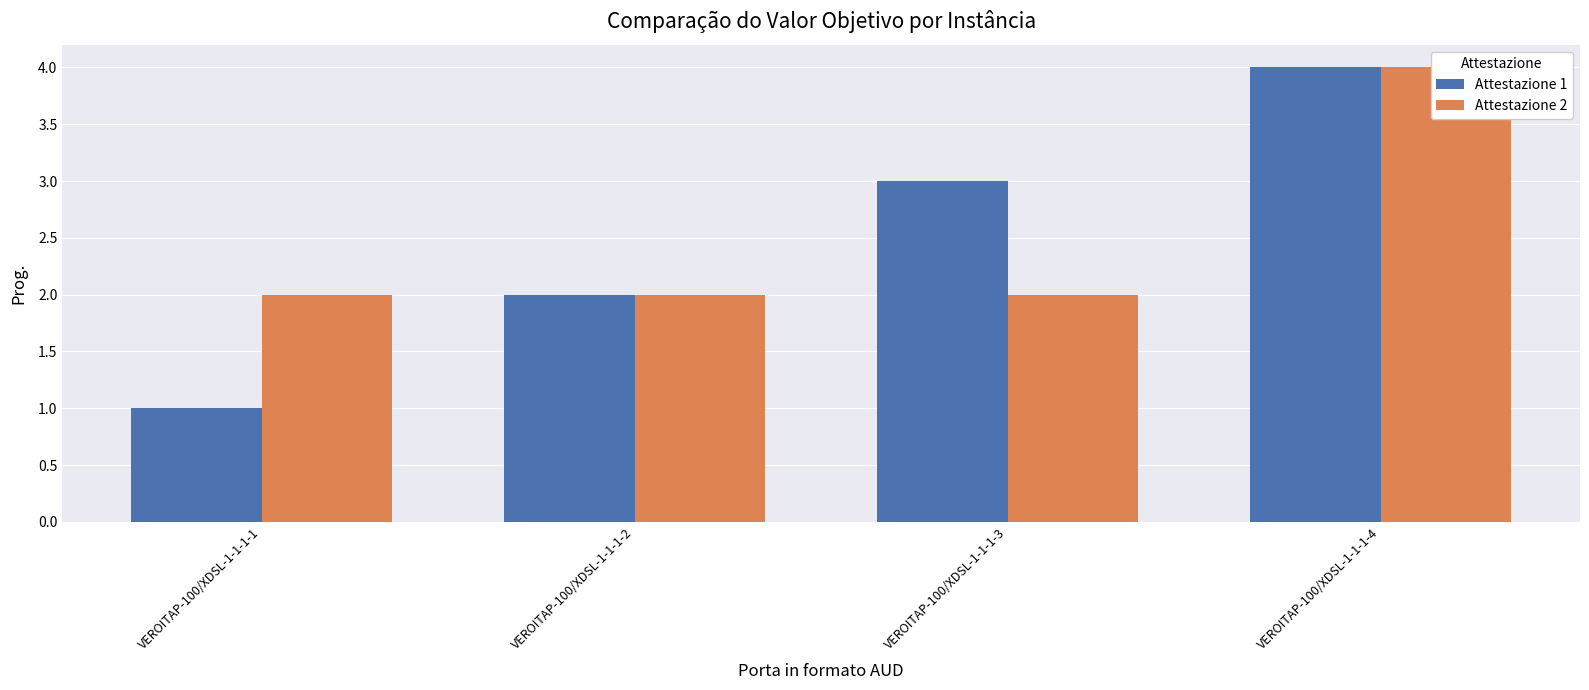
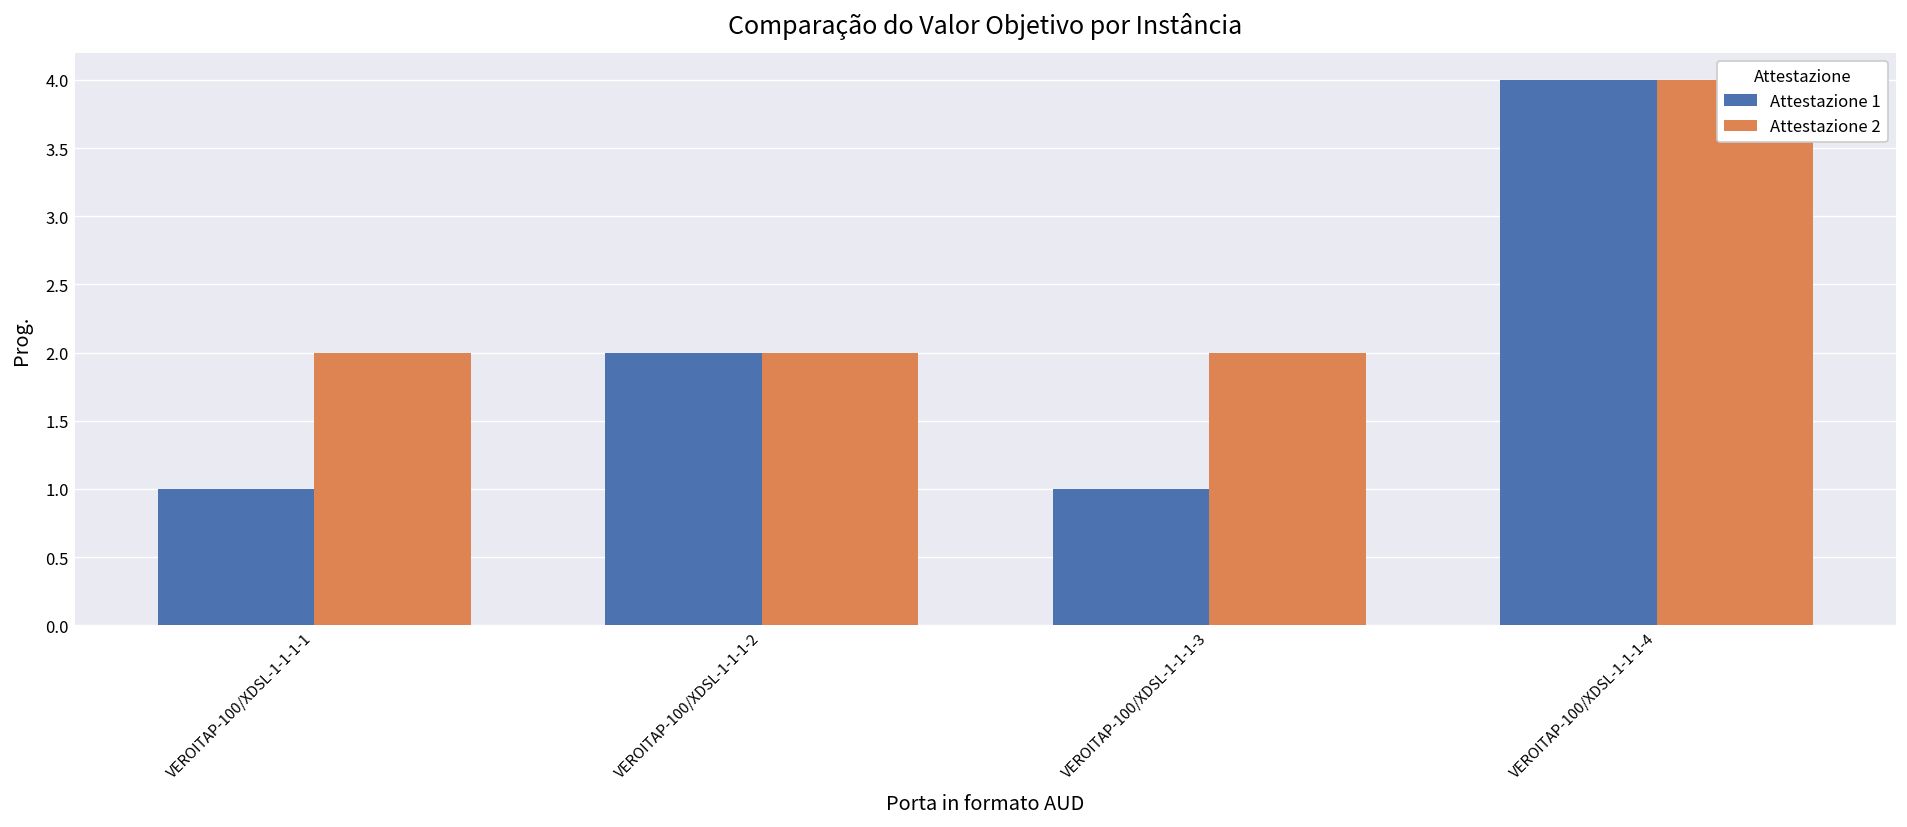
Attestazione 1, VEROITAP-100/XDSL-1-1-1-3: 3 -> 1
